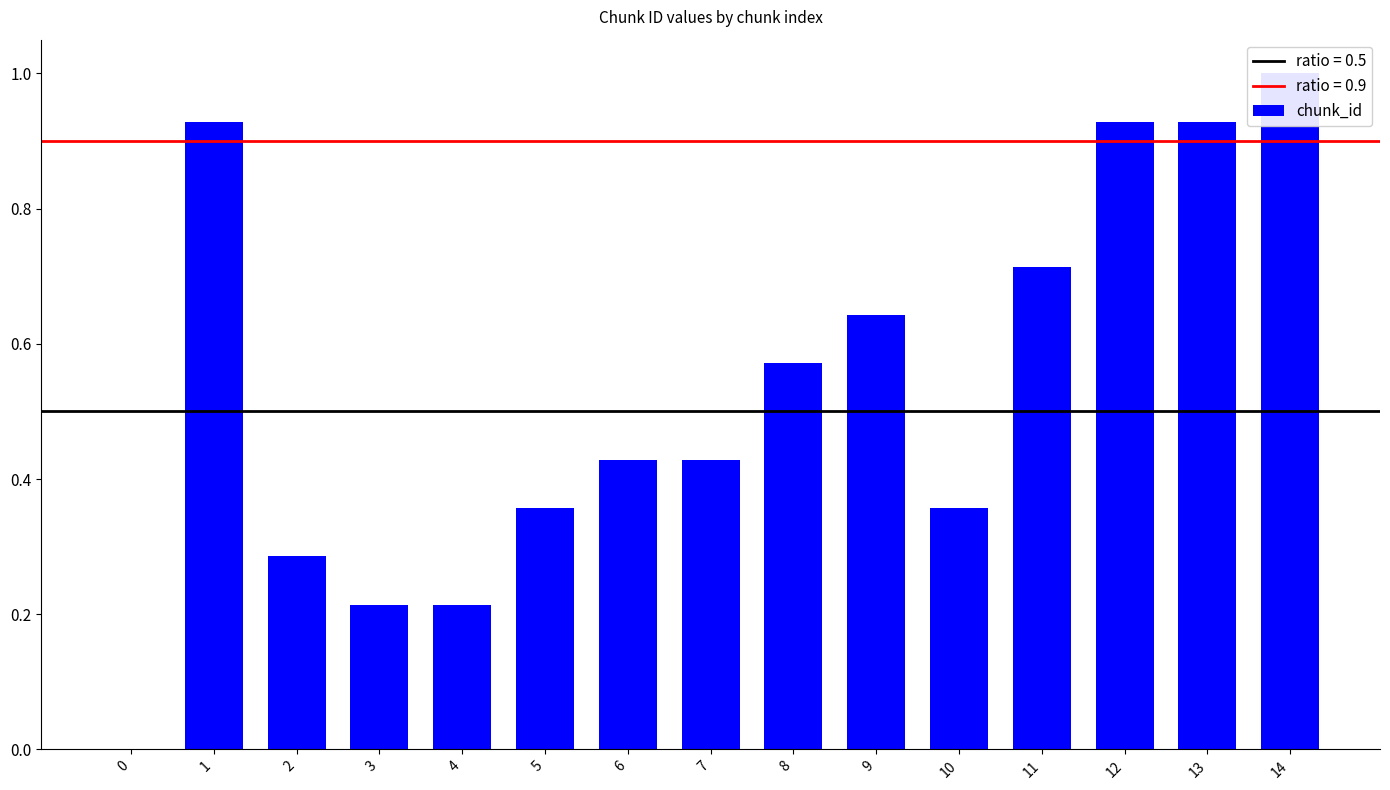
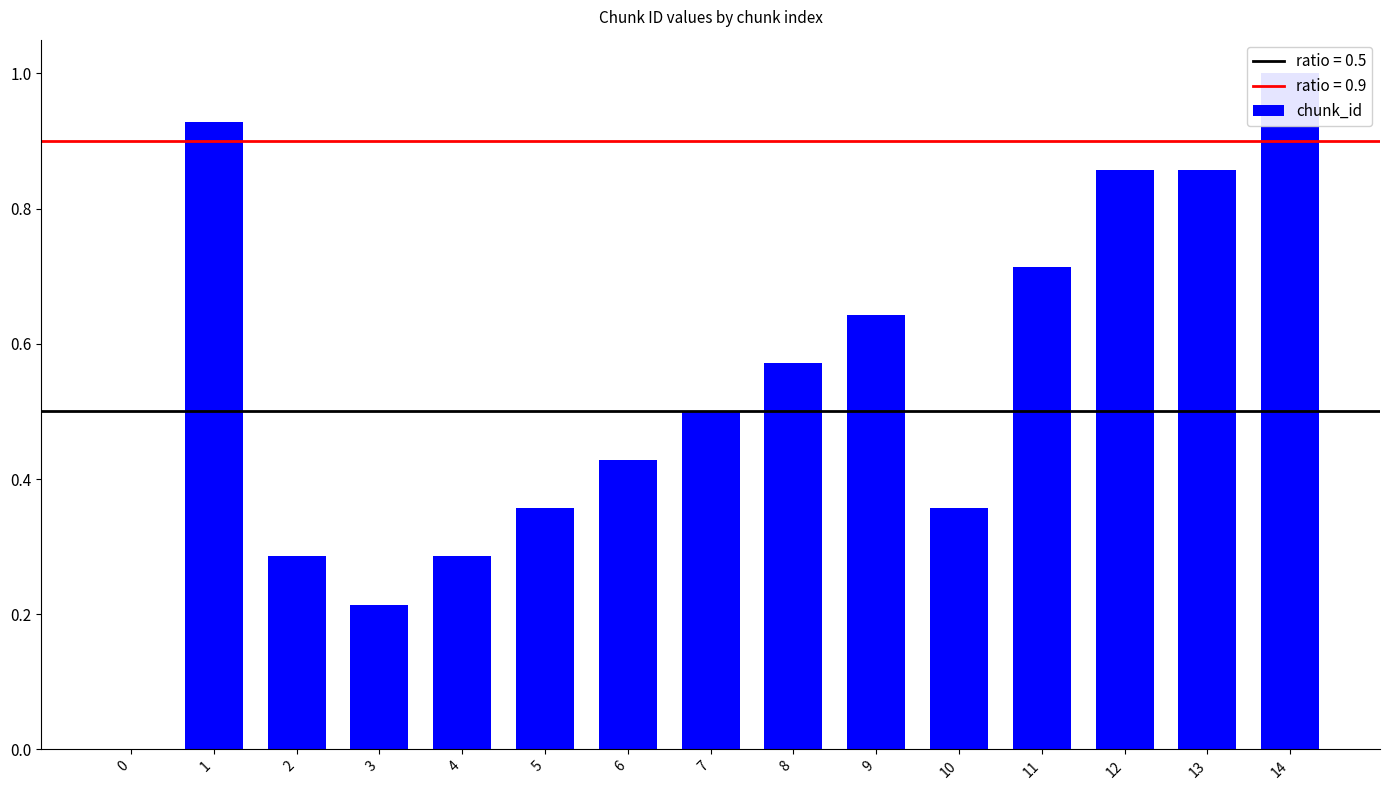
4: 0.21 -> 0.29
7: 0.43 -> 0.50
12: 0.93 -> 0.86
13: 0.93 -> 0.86
